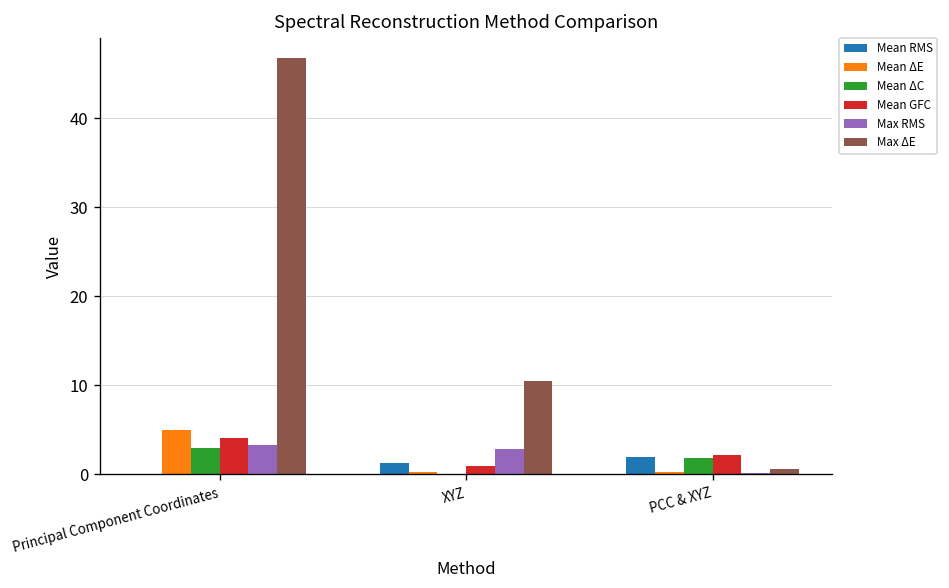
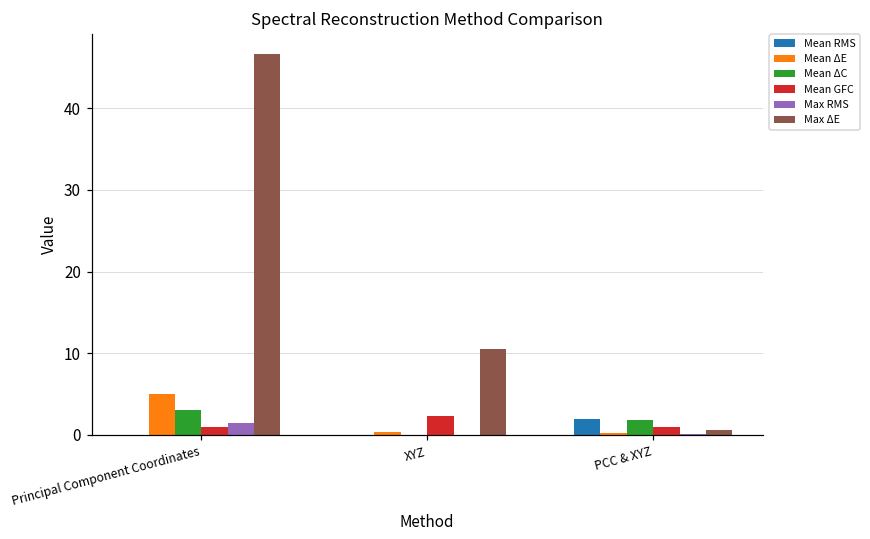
Mean GFC, Principal Component Coordinates: 4 -> 1
Max RMS, Principal Component Coordinates: 3 -> 1
Mean RMS, XYZ: 1 -> 0
Mean GFC, XYZ: 1 -> 2
Max RMS, XYZ: 3 -> 0
Mean GFC, PCC & XYZ: 2 -> 1
